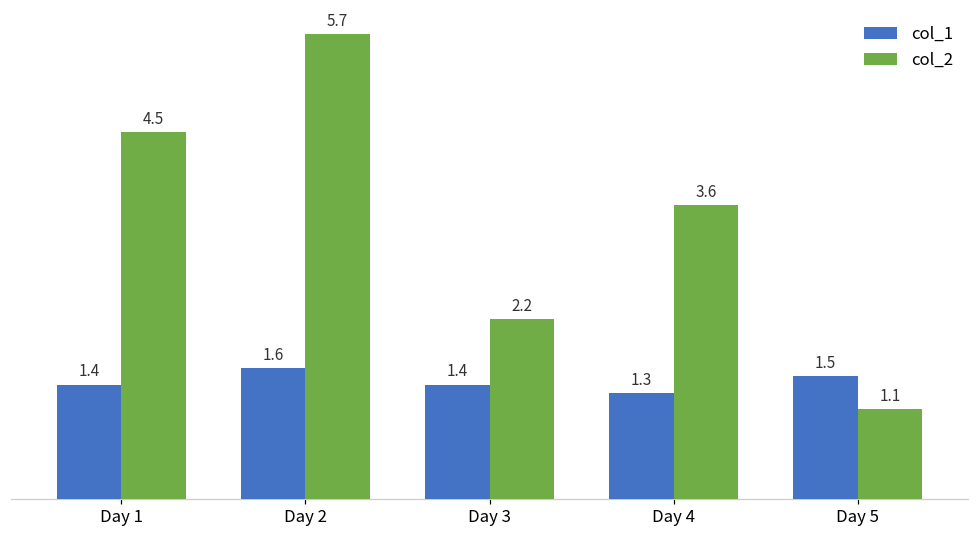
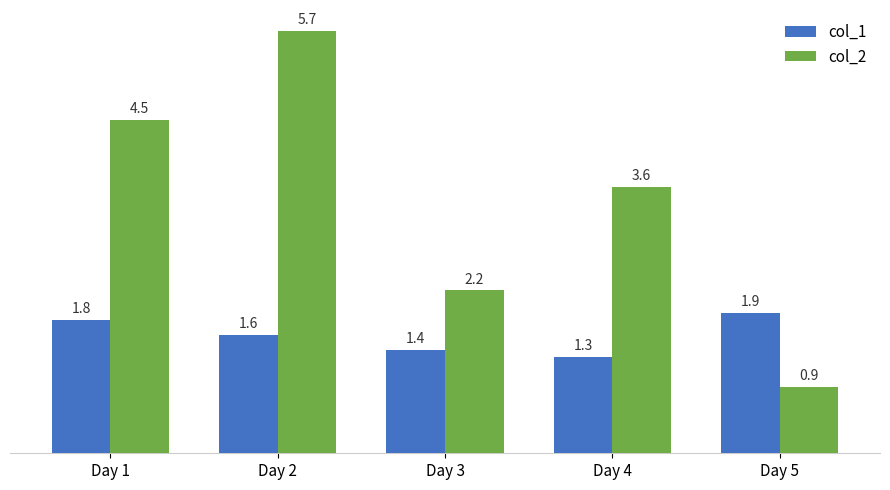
col_1, Day 1: 1.4 -> 1.8
col_1, Day 5: 1.5 -> 1.9
col_2, Day 5: 1.1 -> 0.9
